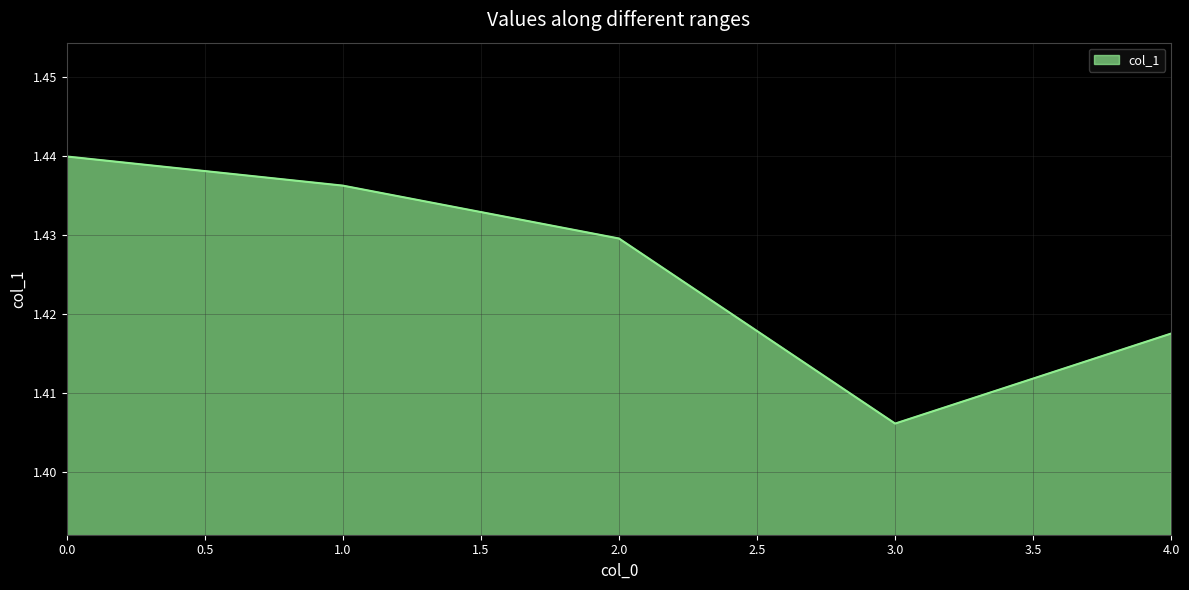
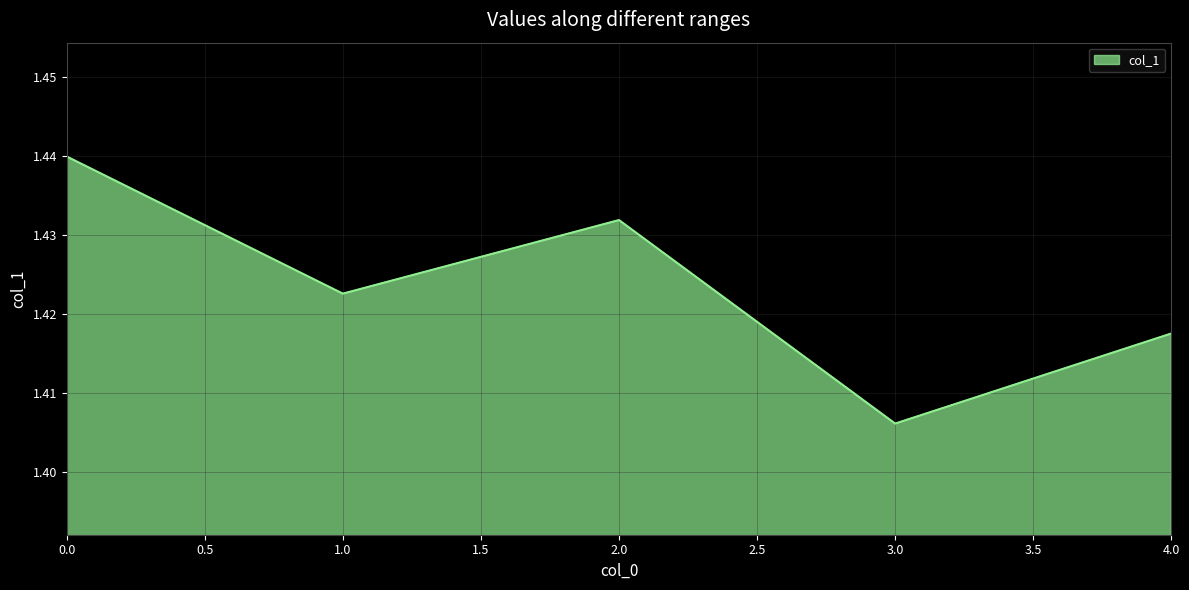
1.0: 1.436 -> 1.423
2.0: 1.430 -> 1.432
